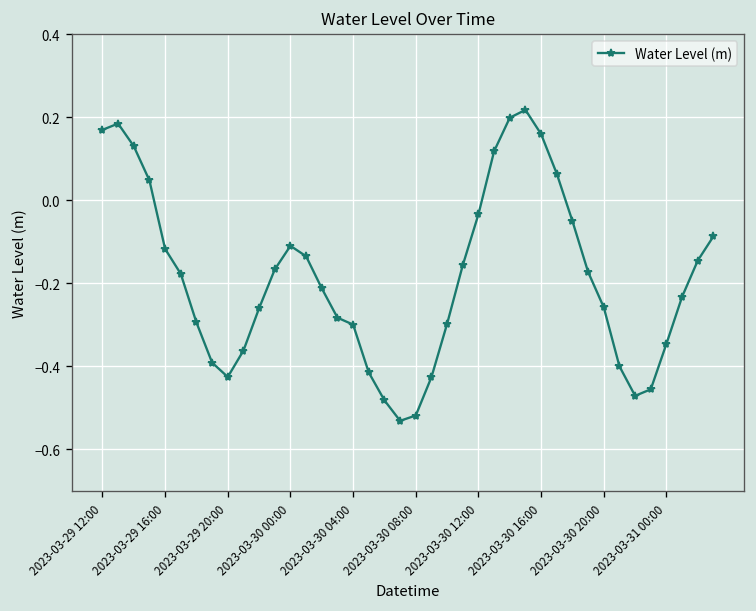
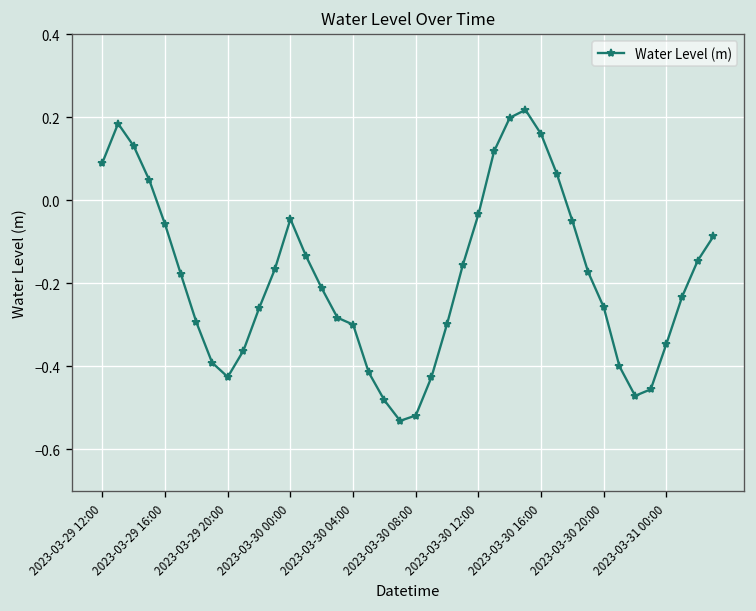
2023-03-29 12:00: 0.17 -> 0.09
2023-03-29 16:00: -0.12 -> -0.06
2023-03-30 00:00: -0.11 -> -0.05
